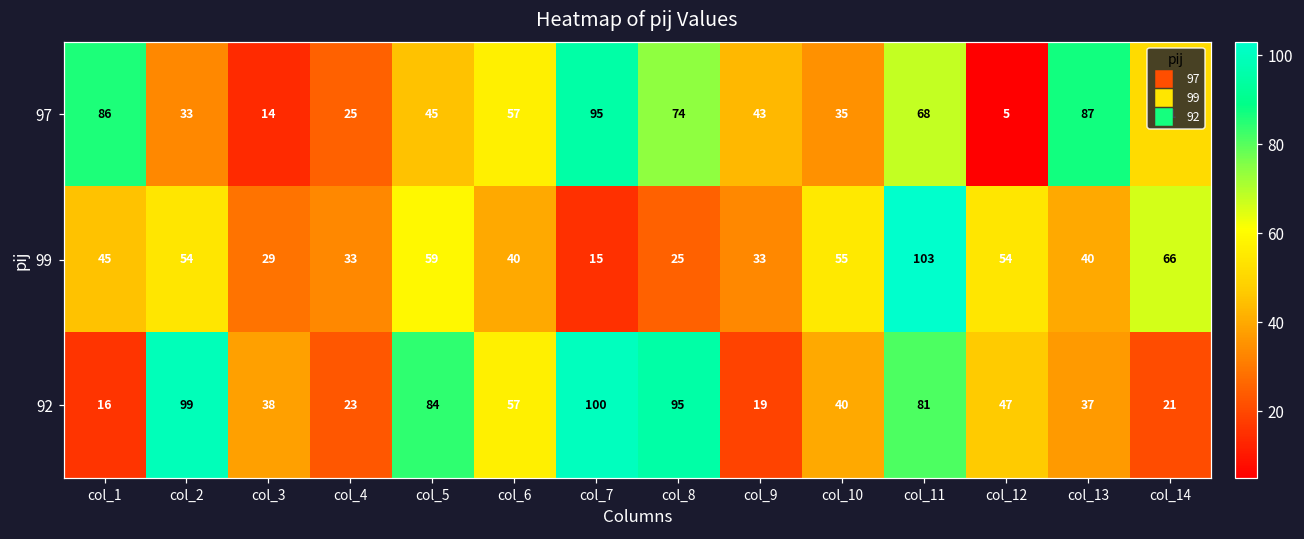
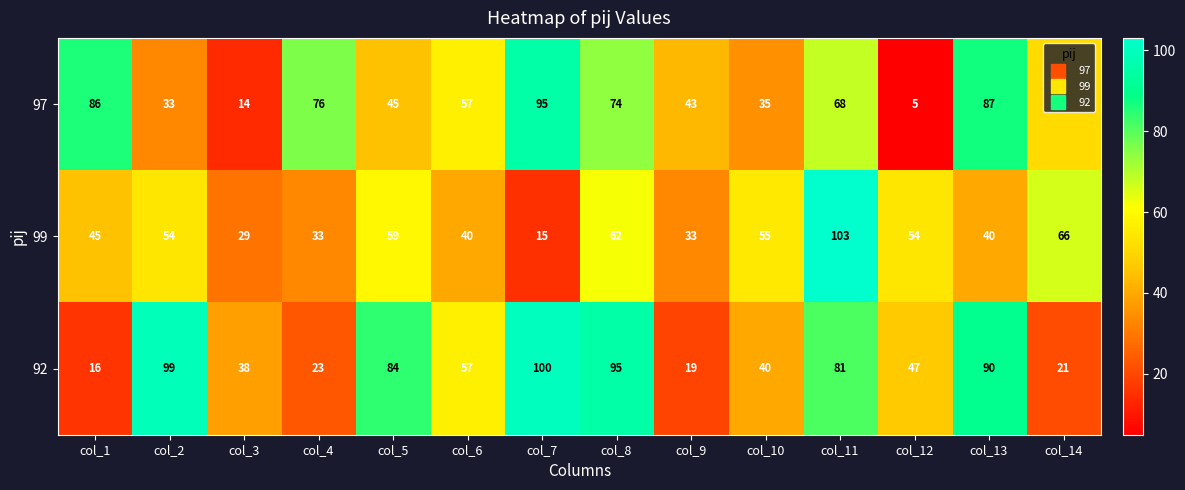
97, col_4: 25 -> 76
99, col_8: 25 -> 62
92, col_13: 37 -> 90
